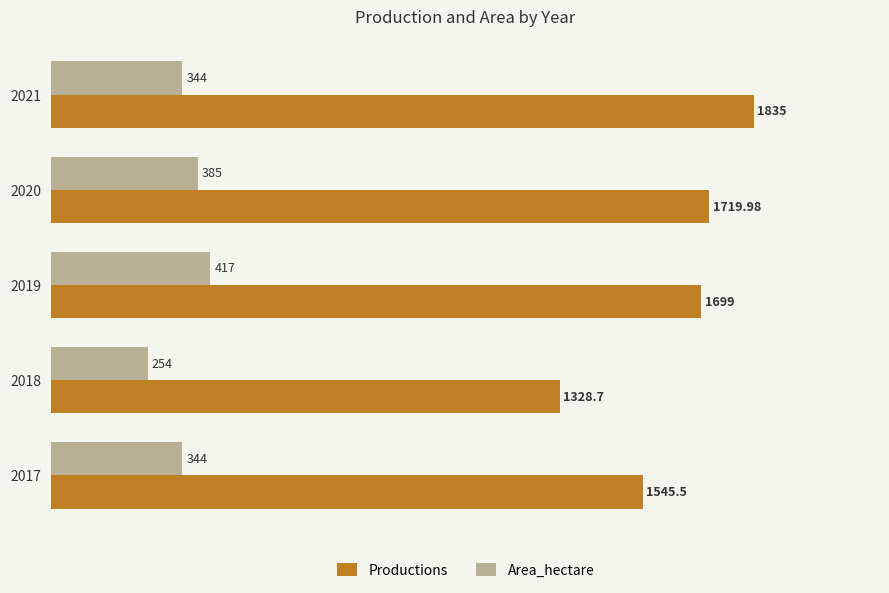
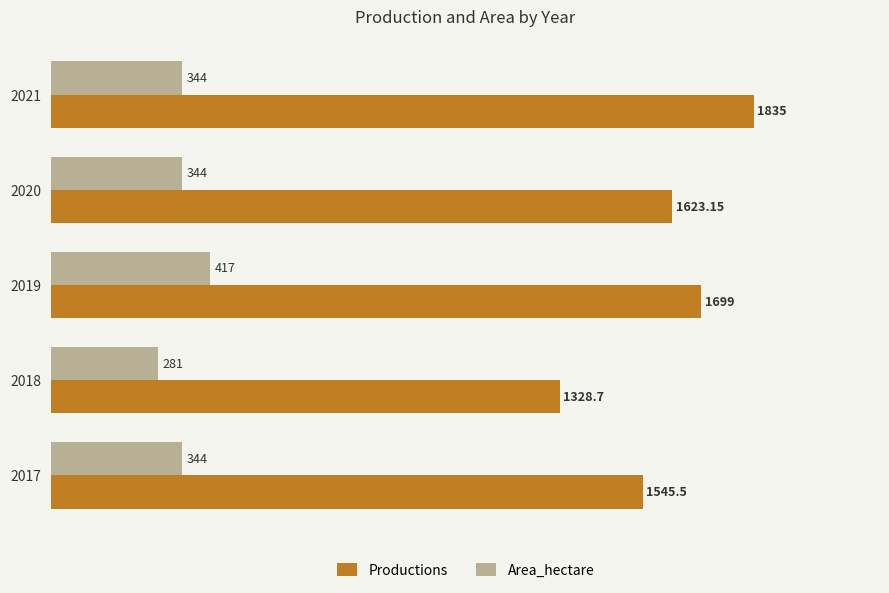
Area_hectare, 2020: 385 -> 344
Productions, 2020: 1719.98 -> 1623.15
Area_hectare, 2018: 254 -> 281
